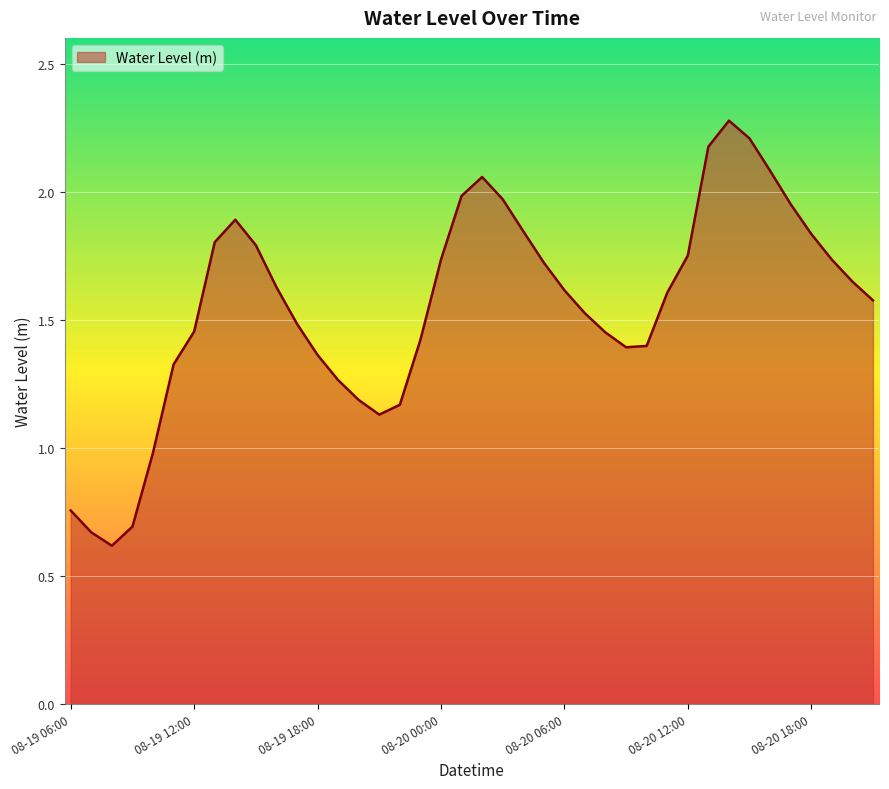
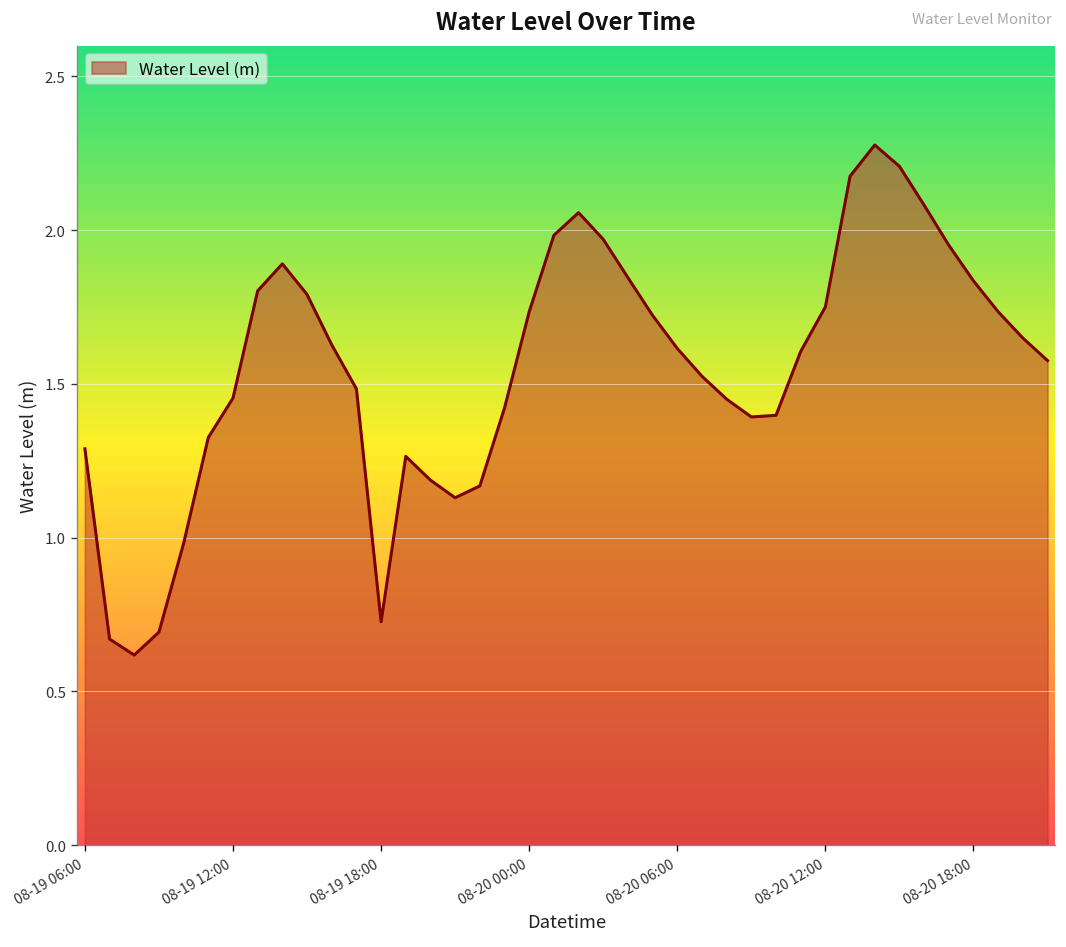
08-19 06:00: 0.76 -> 1.29
08-19 18:00: 1.36 -> 0.73
